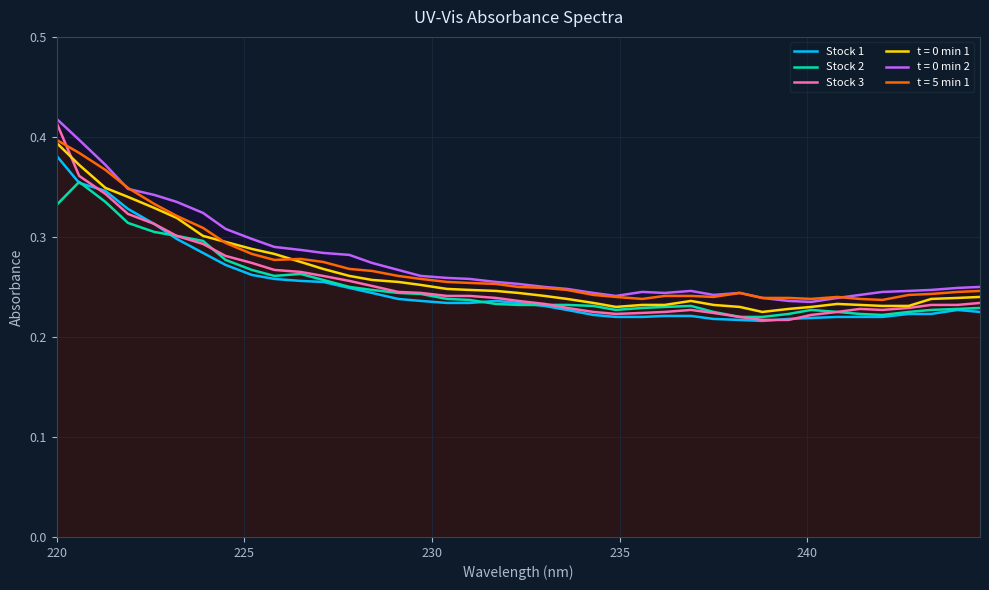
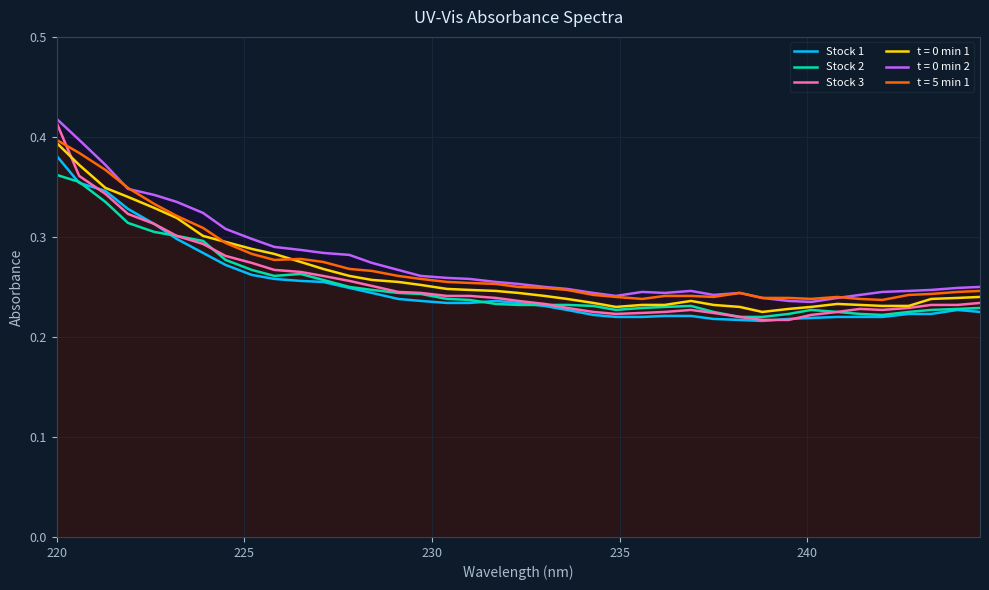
Stock 2, 220: 0.332 -> 0.362
